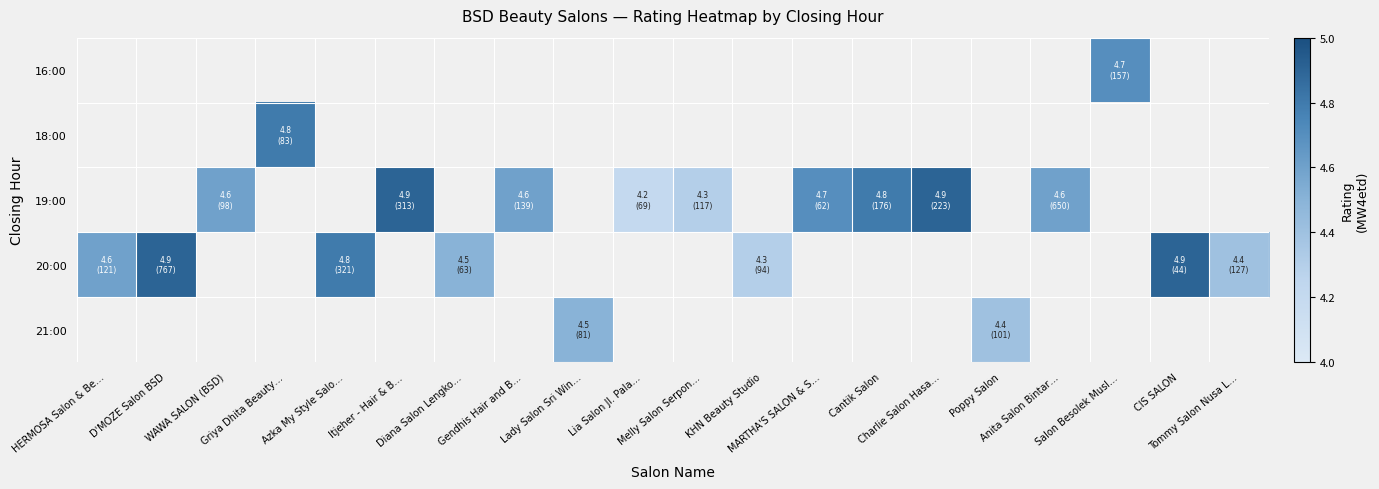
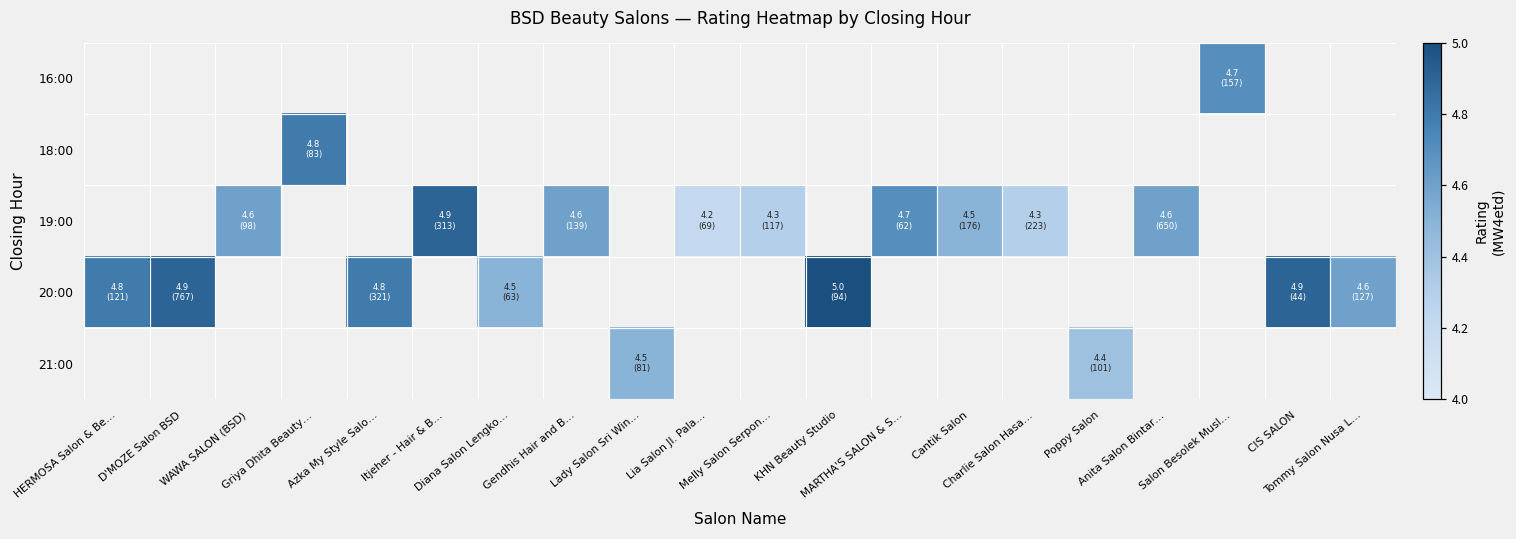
19:00, Cantik Salon: 4.8 -> 4.5
19:00, Charlie Salon Hasa…: 4.9 -> 4.3
20:00, HERMOSA Salon & Be…: 4.6 -> 4.8
20:00, KHN Beauty Studio: 4.3 -> 5.0
20:00, Tommy Salon Nusa L…: 4.4 -> 4.6
